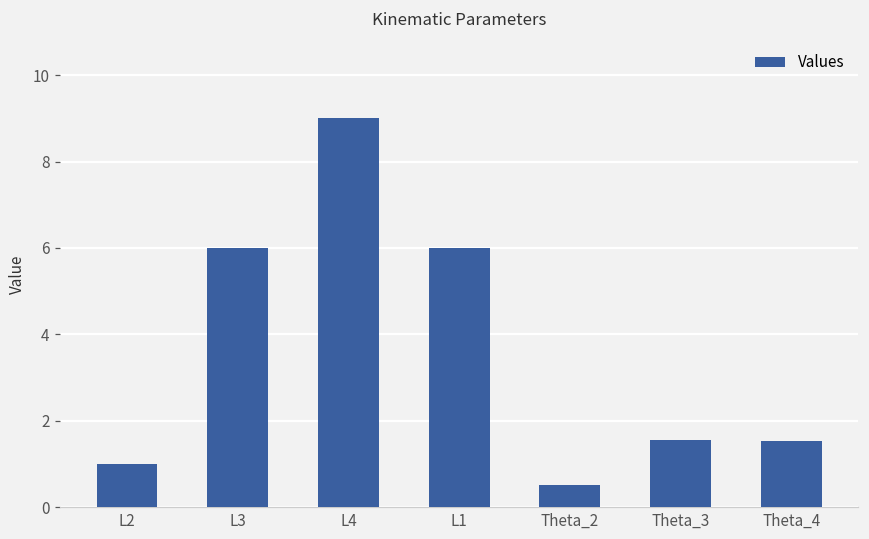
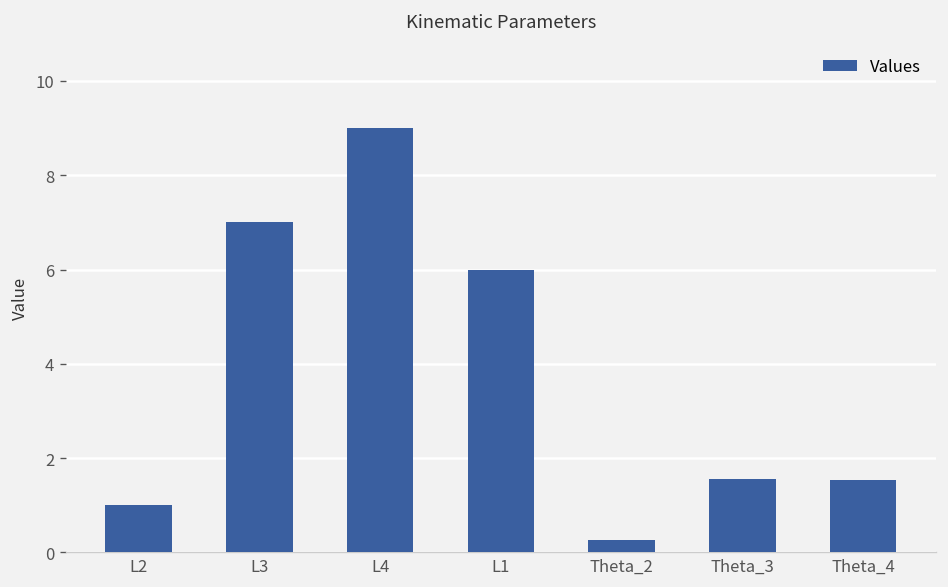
L3: 6 -> 7
Theta_2: 0.5 -> 0.3
